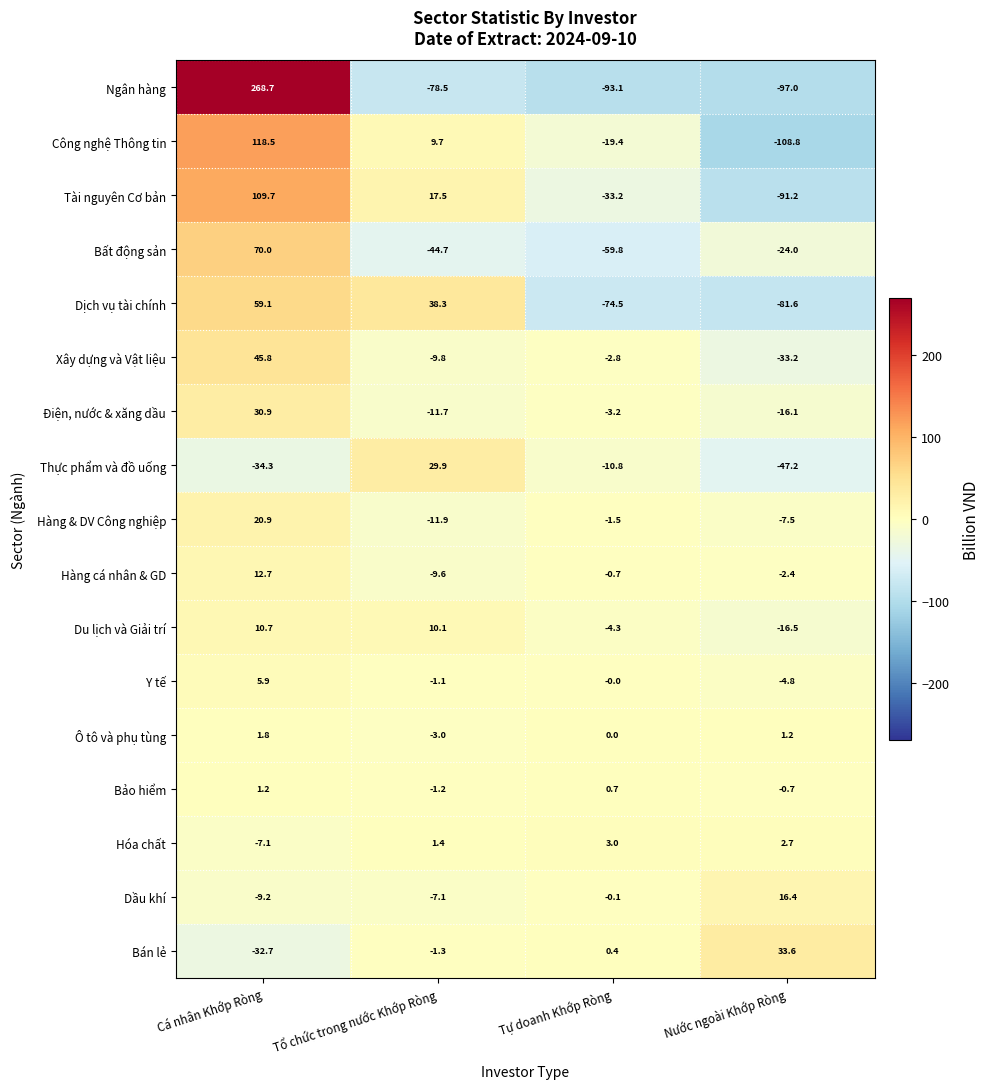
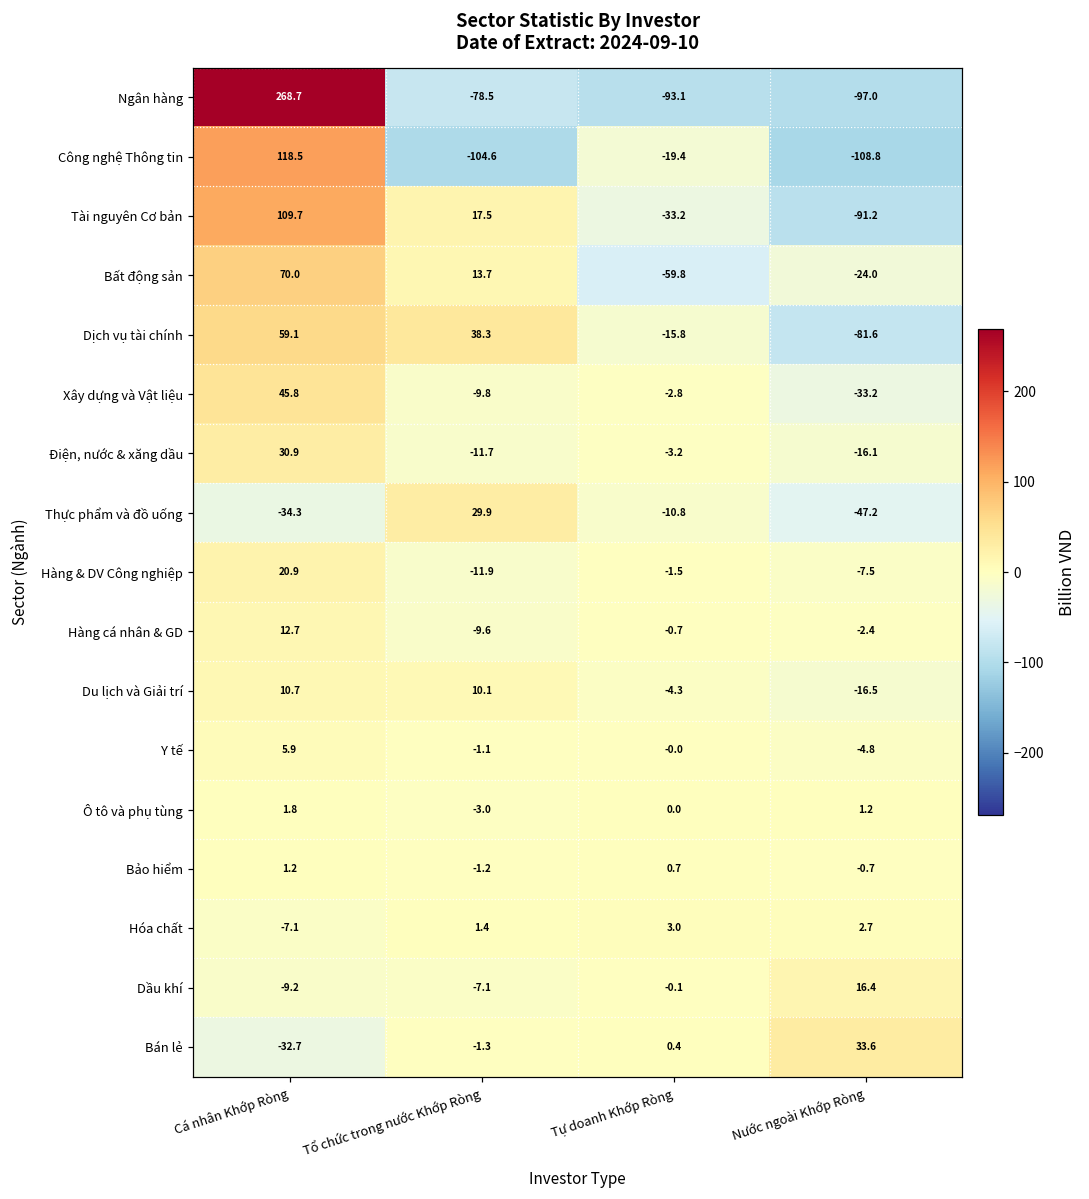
Công nghệ Thông tin, Tổ chức trong nước Khớp Ròng: 9.7 -> -104.6
Bất động sản, Tổ chức trong nước Khớp Ròng: -44.7 -> 13.7
Dịch vụ tài chính, Tự doanh Khớp Ròng: -74.5 -> -15.8
